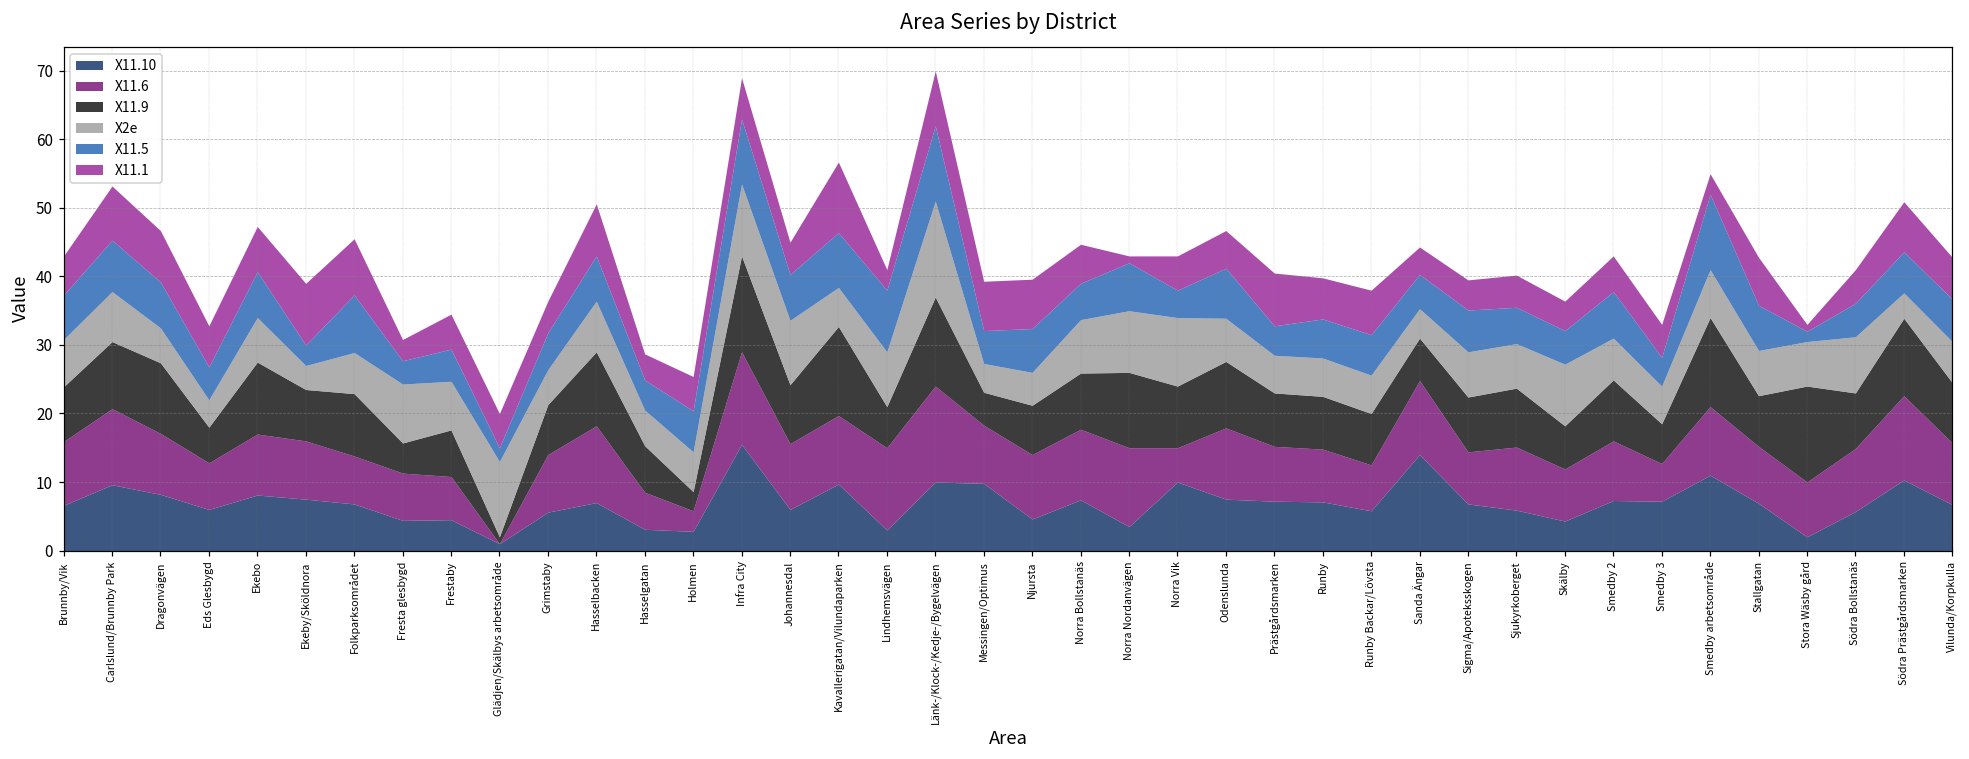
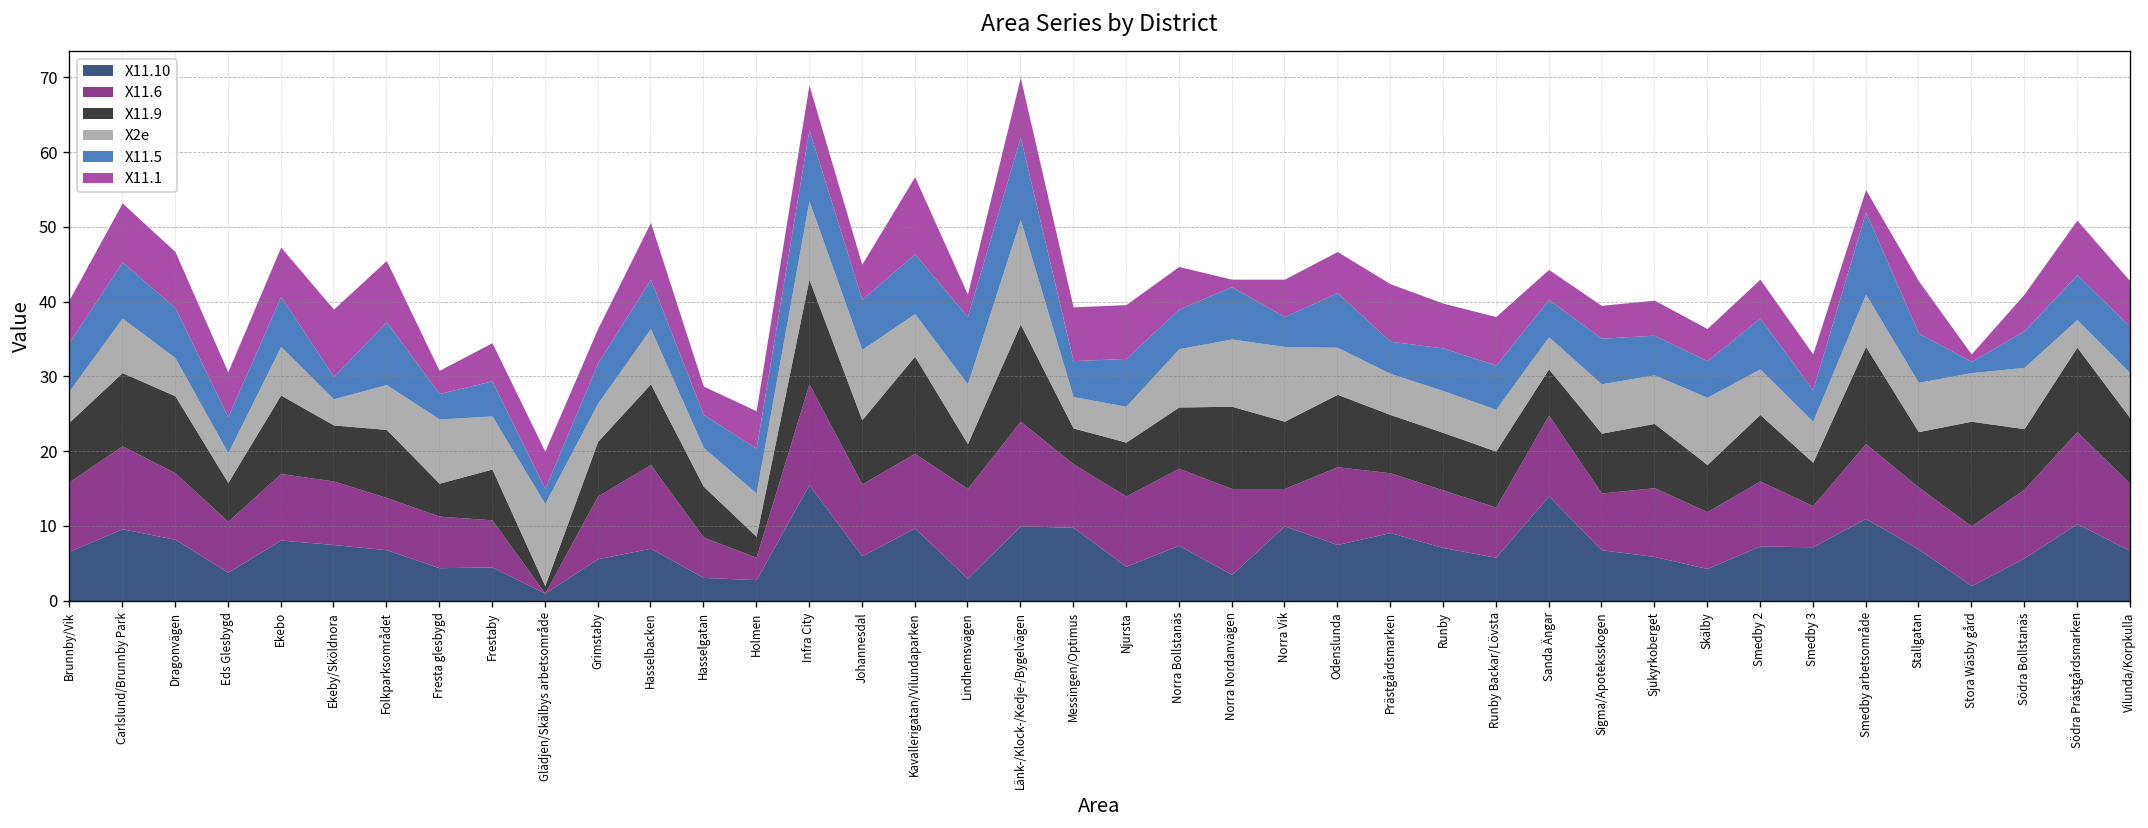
X2e, Brunnby/Vik: 7 -> 4
X11.10, Eds Glesbygd: 6 -> 4
X11.10, Prästgårdsmarken: 7 -> 9
